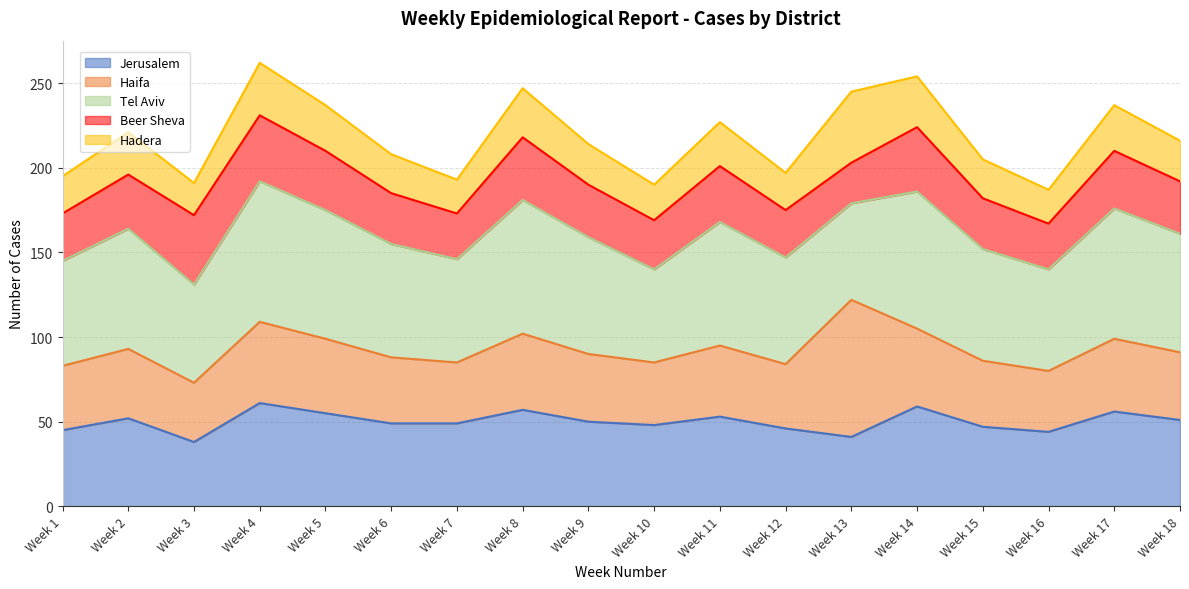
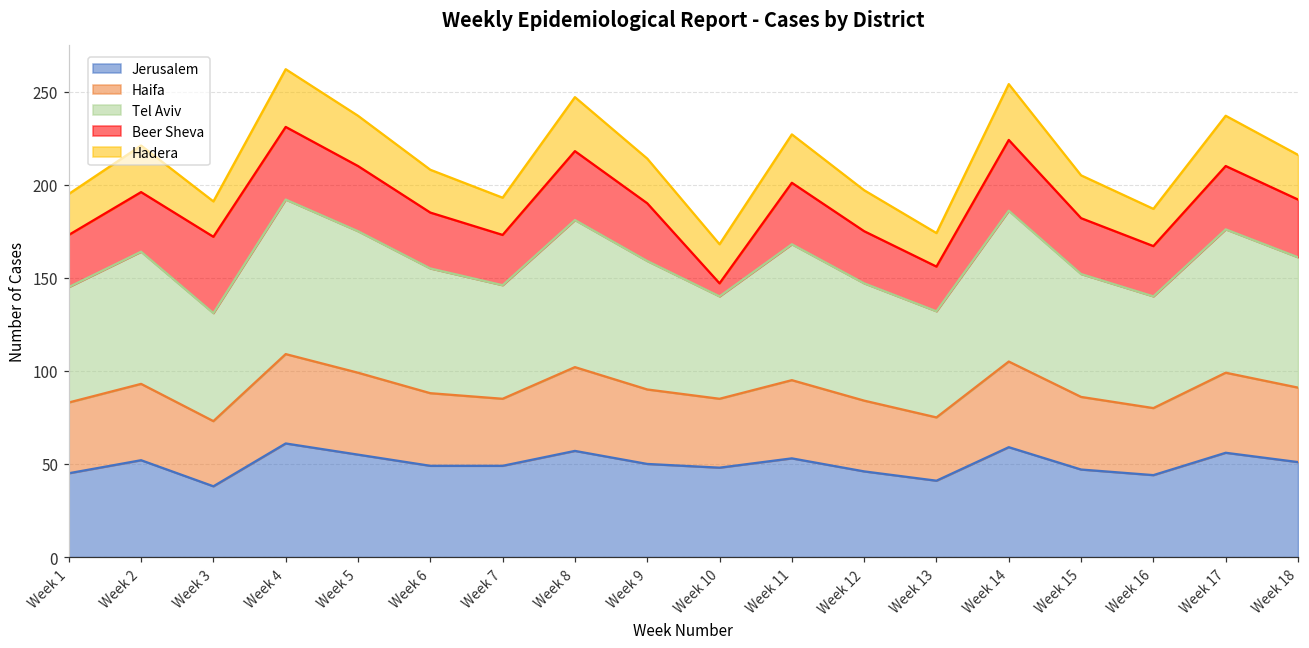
Beer Sheva, Week 10: 29 -> 7
Haifa, Week 13: 81 -> 34
Hadera, Week 13: 42 -> 18
